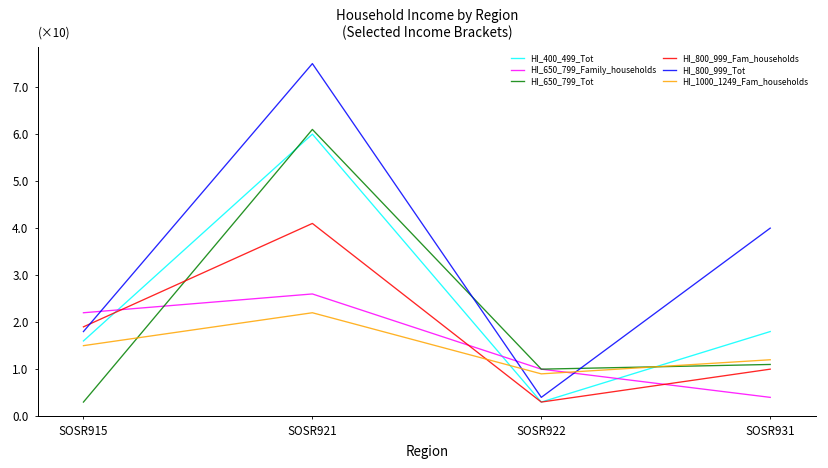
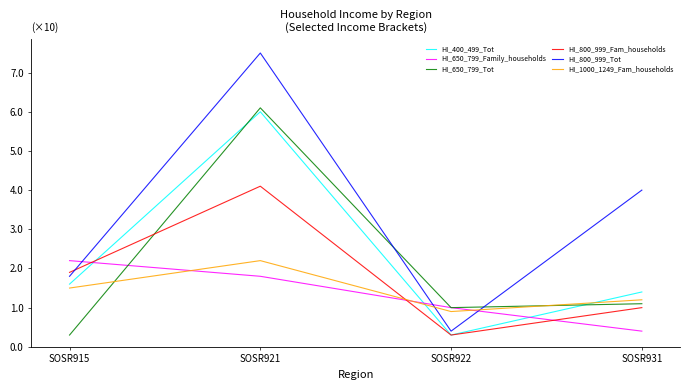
HI_650_799_Family_households, SOSR921: 2.6 -> 1.8
HI_400_499_Tot, SOSR931: 1.8 -> 1.4
